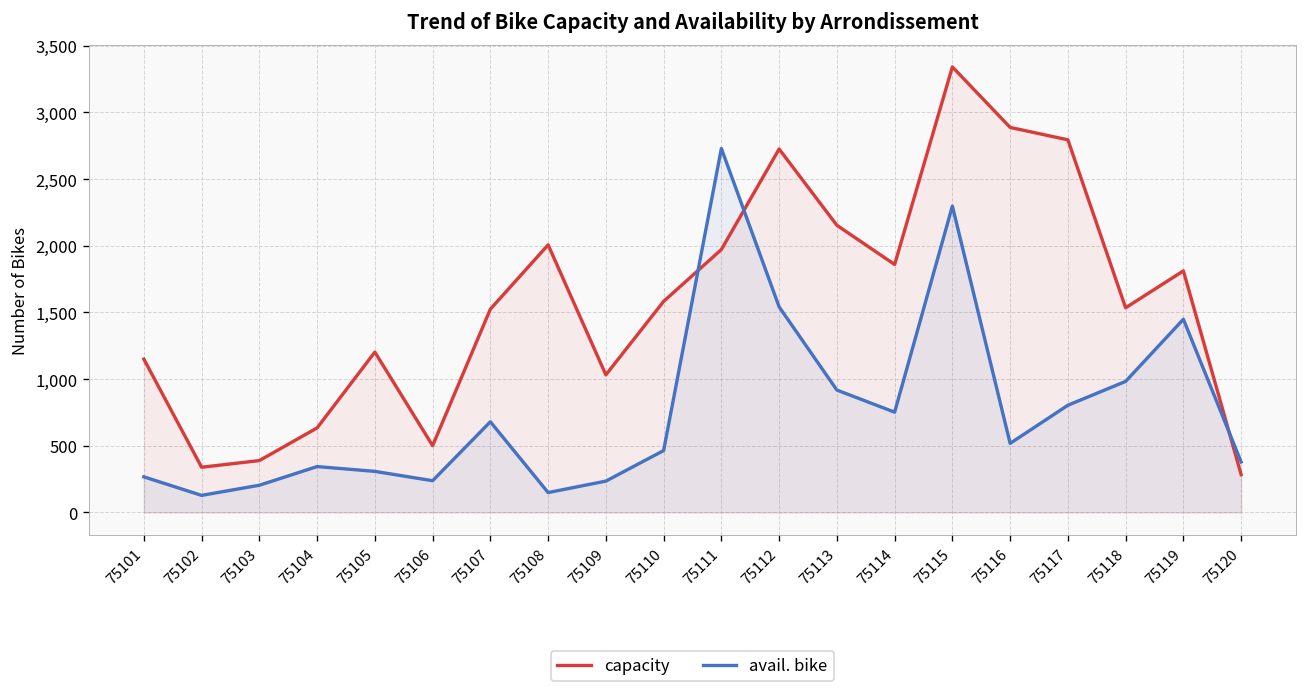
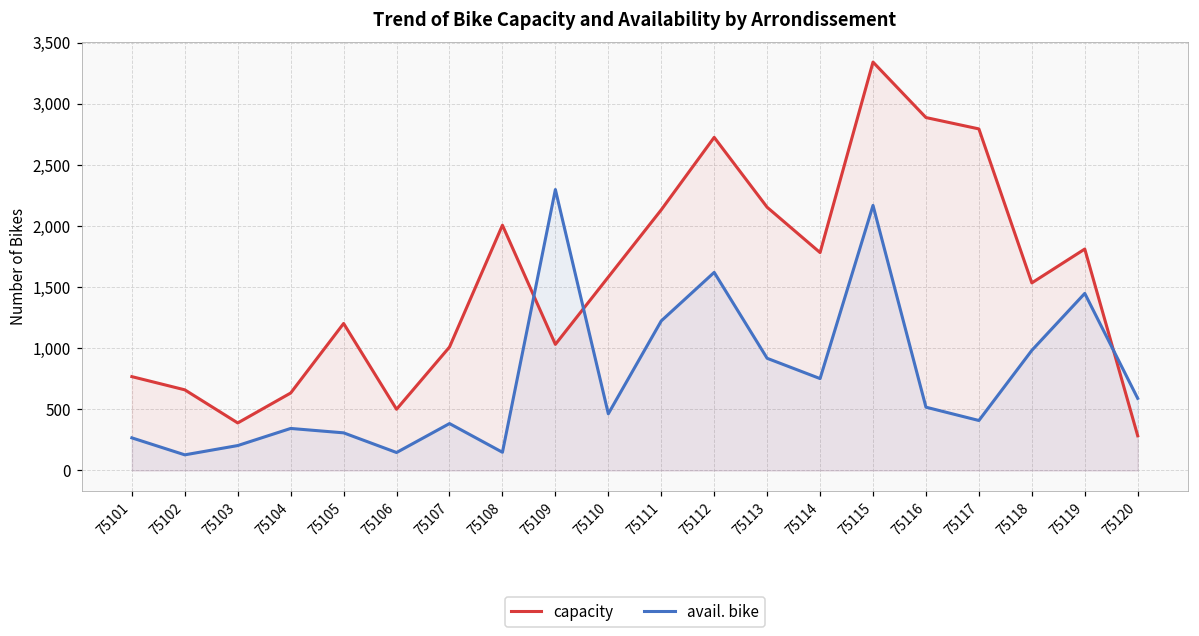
capacity, 75101: 1,150 -> 770
capacity, 75102: 340 -> 660
avail. bike, 75106: 240 -> 150
capacity, 75107: 1,530 -> 1,010
avail. bike, 75107: 680 -> 380
avail. bike, 75109: 240 -> 2,300
capacity, 75111: 1,970 -> 2,130
avail. bike, 75111: 2,730 -> 1,220
avail. bike, 75112: 1,540 -> 1,620
capacity, 75114: 1,860 -> 1,780
avail. bike, 75115: 2,300 -> 2,170
avail. bike, 75117: 800 -> 410
avail. bike, 75120: 380 -> 590
